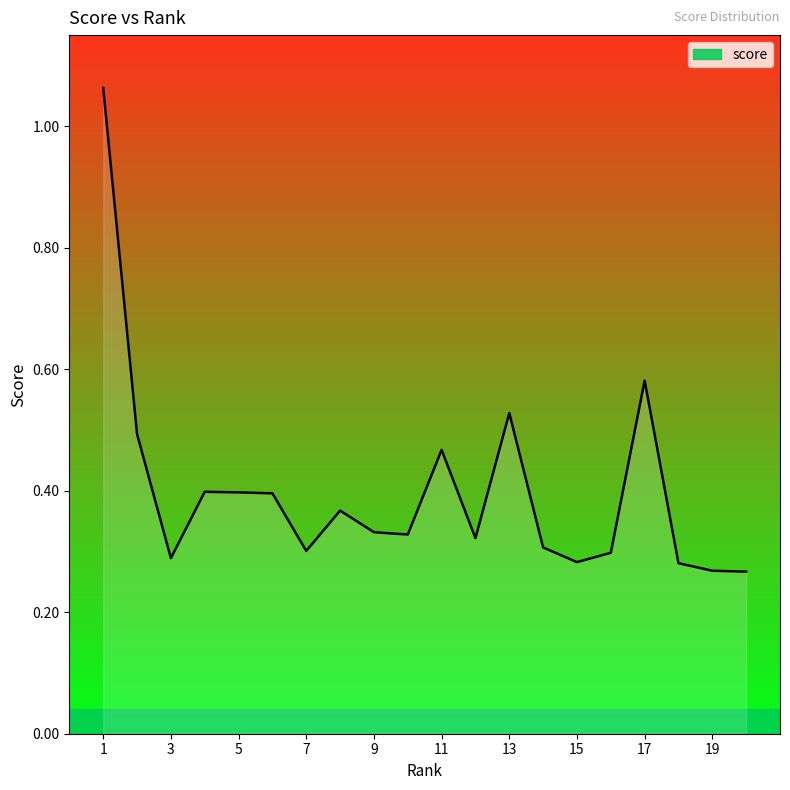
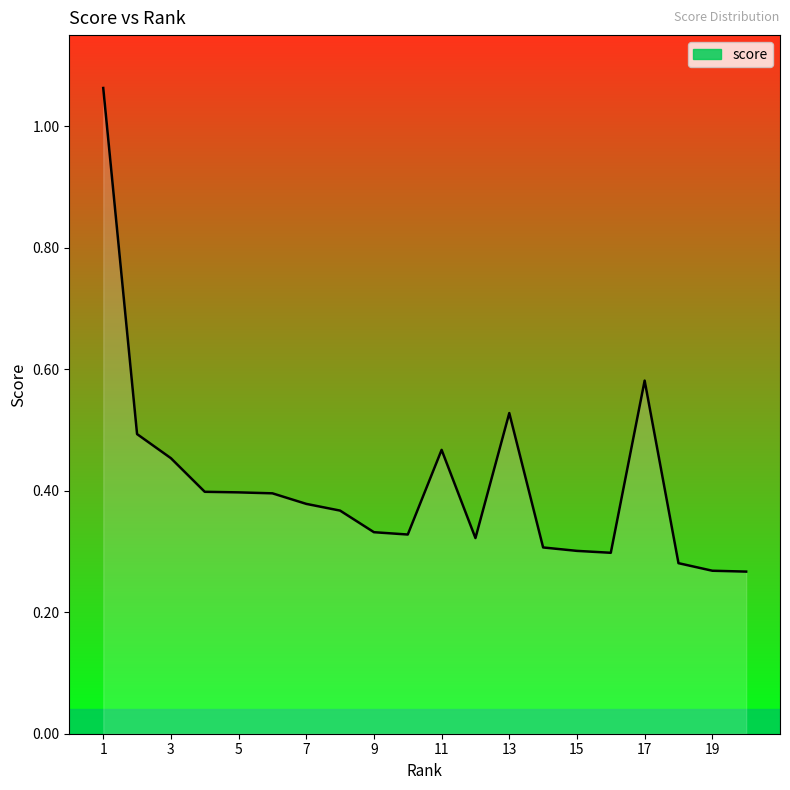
3: 0.29 -> 0.45
7: 0.30 -> 0.38
15: 0.28 -> 0.30
